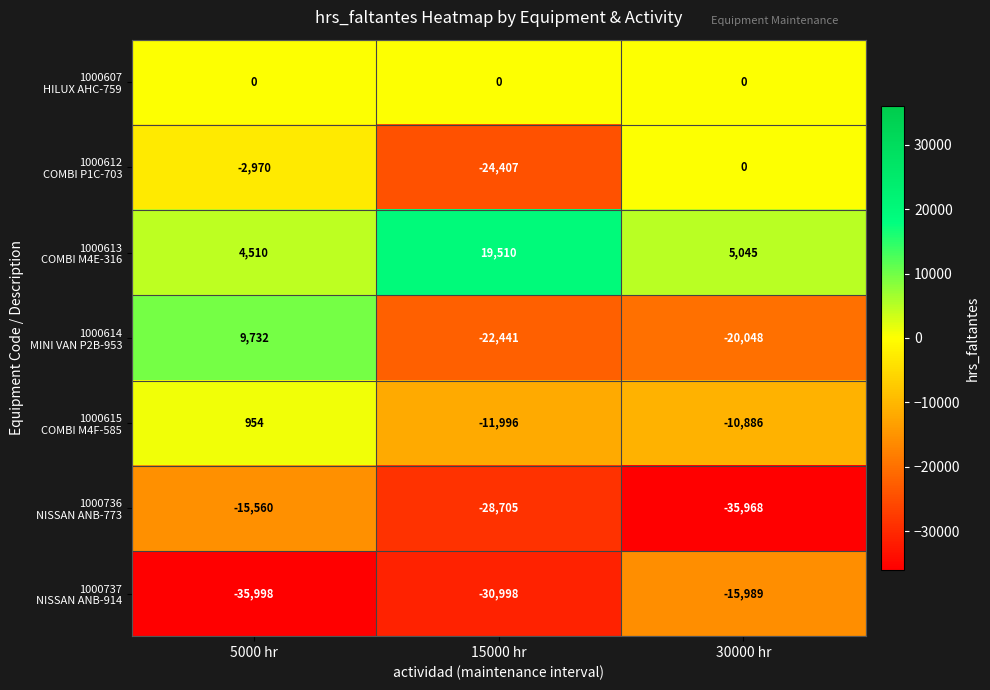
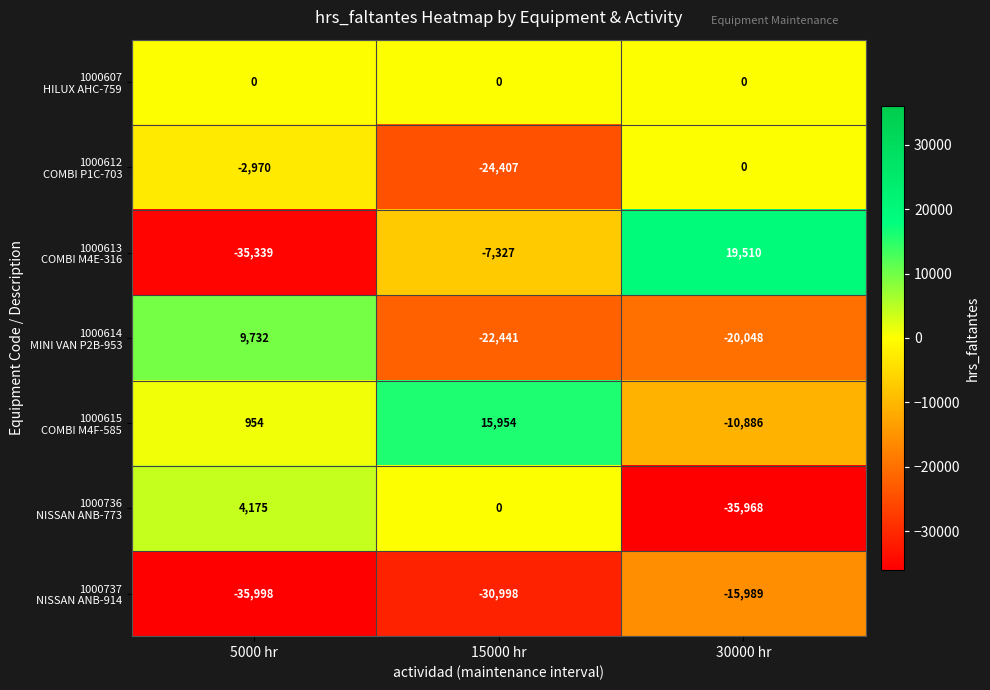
1000613 COMBI M4E-316, 5000 hr: 4,510 -> -35,339
1000613 COMBI M4E-316, 15000 hr: 19,510 -> -7,327
1000613 COMBI M4E-316, 30000 hr: 5,045 -> 19,510
1000615 COMBI M4F-585, 15000 hr: -11,996 -> 15,954
1000736 NISSAN ANB-773, 5000 hr: -15,560 -> 4,175
1000736 NISSAN ANB-773, 15000 hr: -28,705 -> 0
